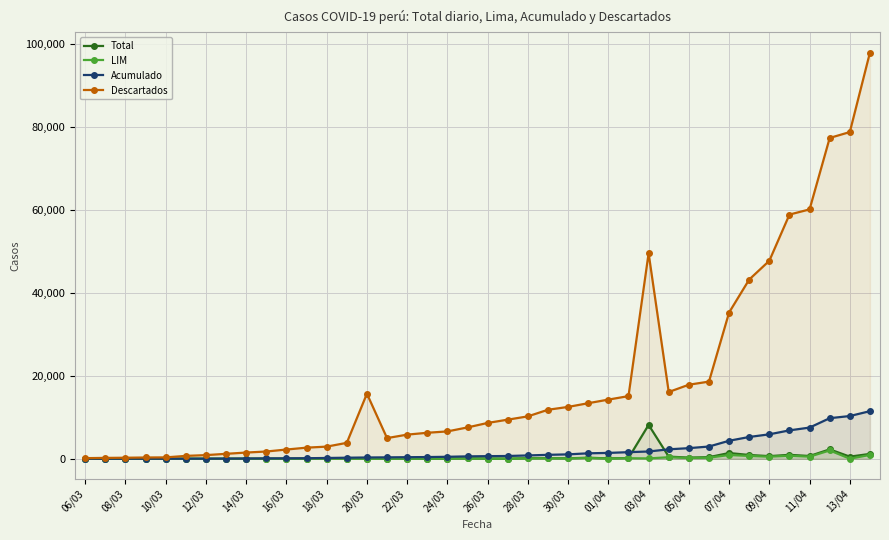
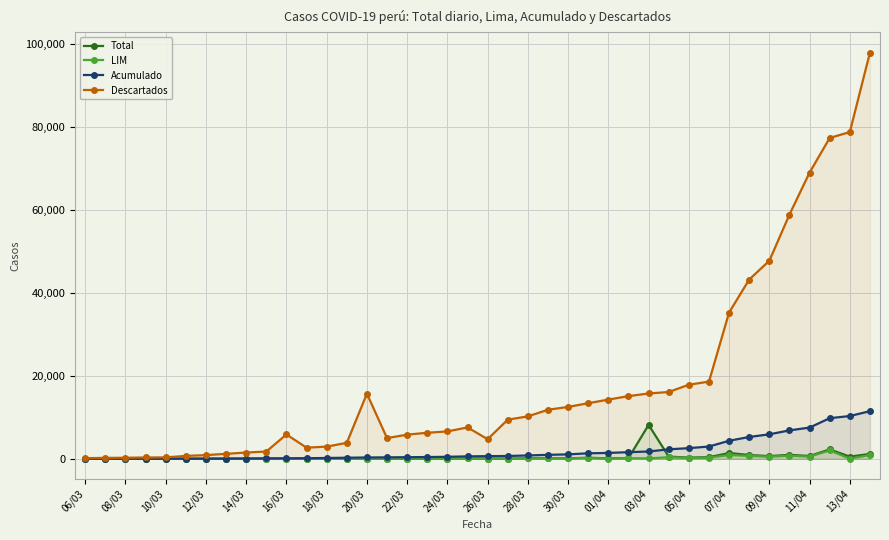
Descartados, 16/03: 2,000 -> 6,000
Descartados, 26/03: 9,000 -> 5,000
Descartados, 03/04: 50,000 -> 16,000
Descartados, 11/04: 60,000 -> 69,000
